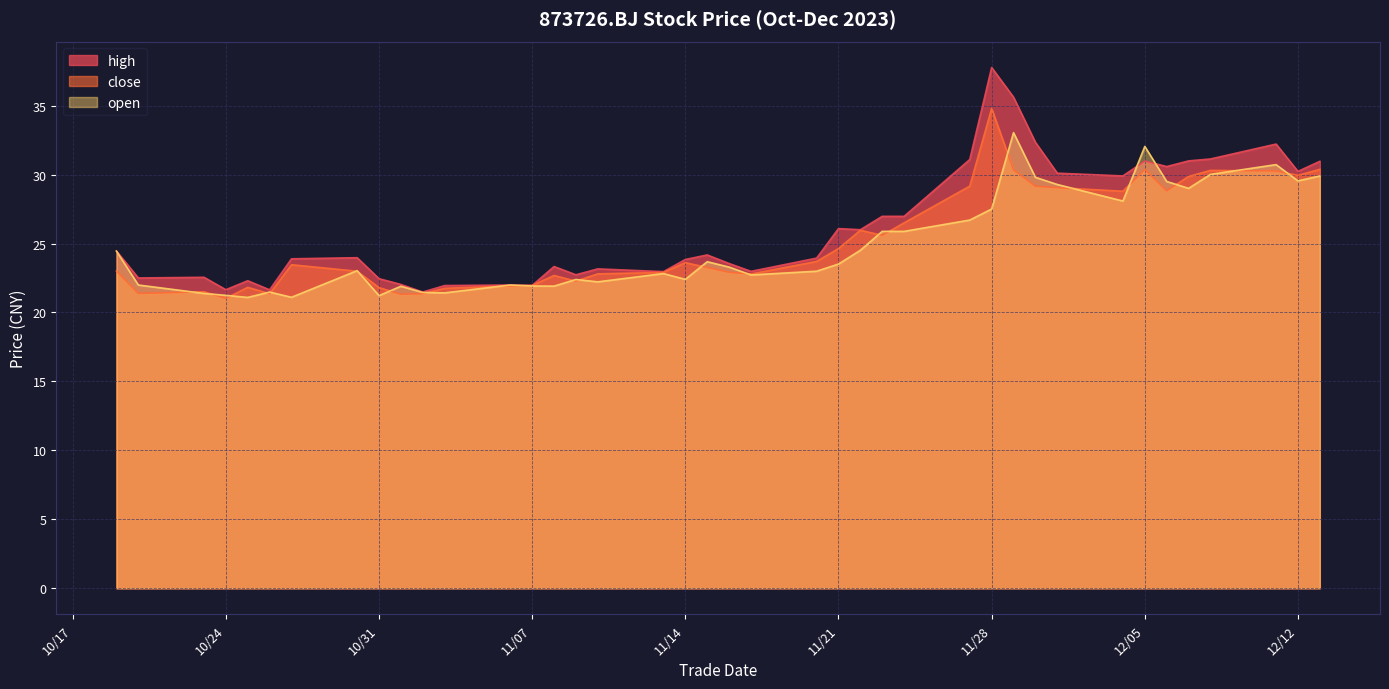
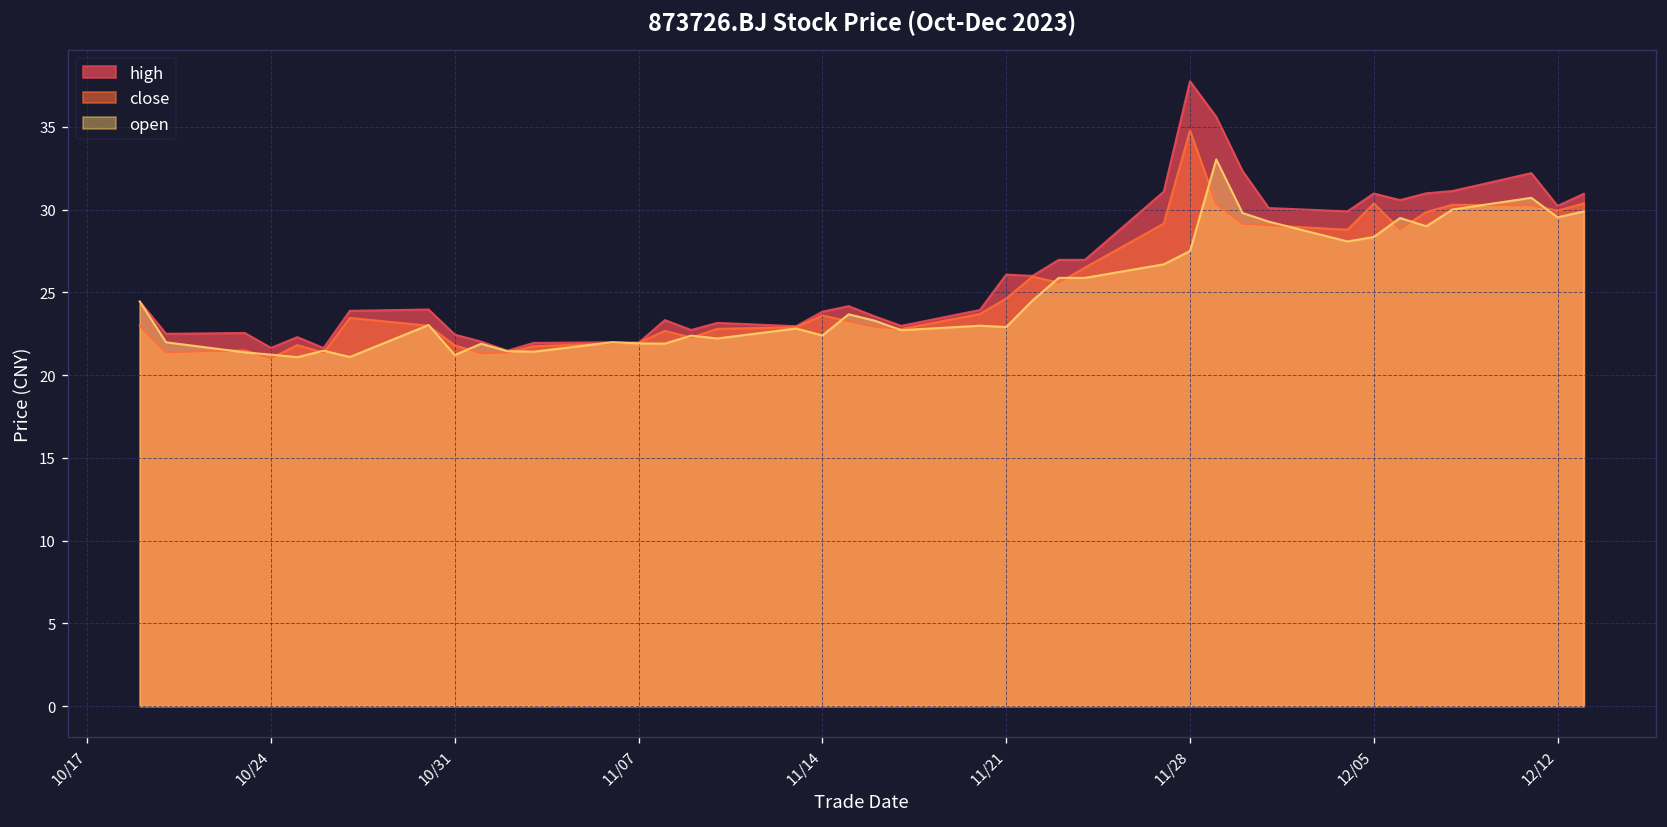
open, 11/21: 23.5 -> 22.9
open, 12/05: 32.0 -> 28.4
